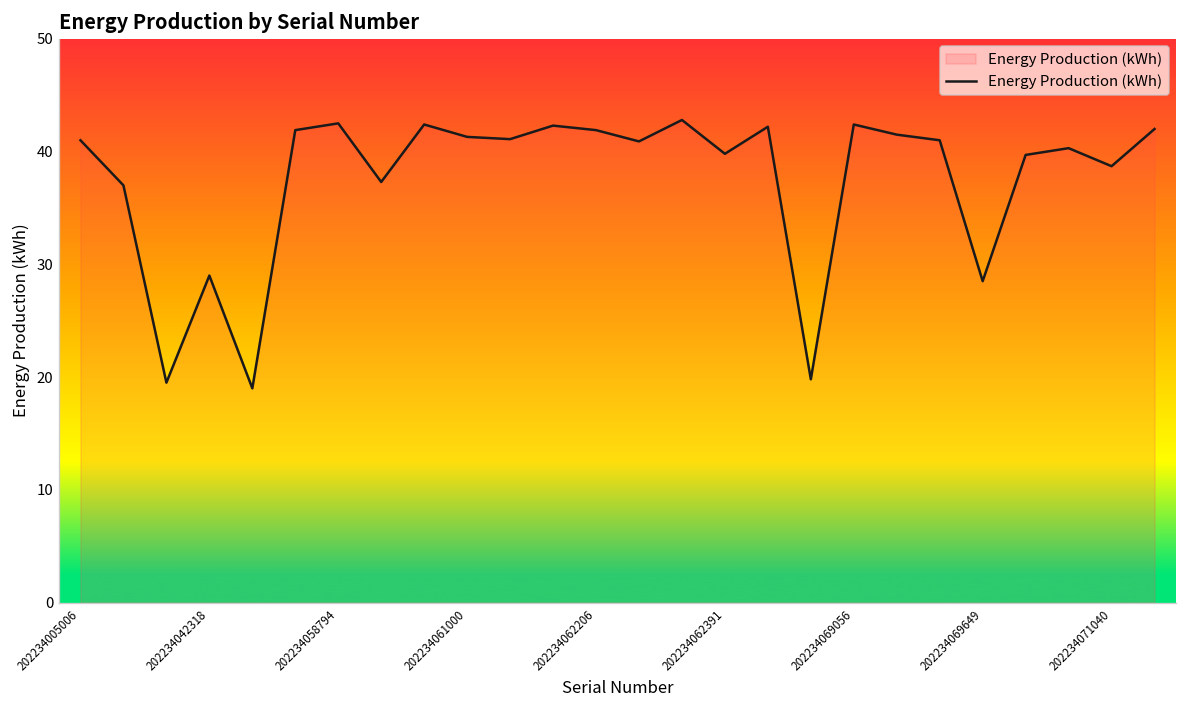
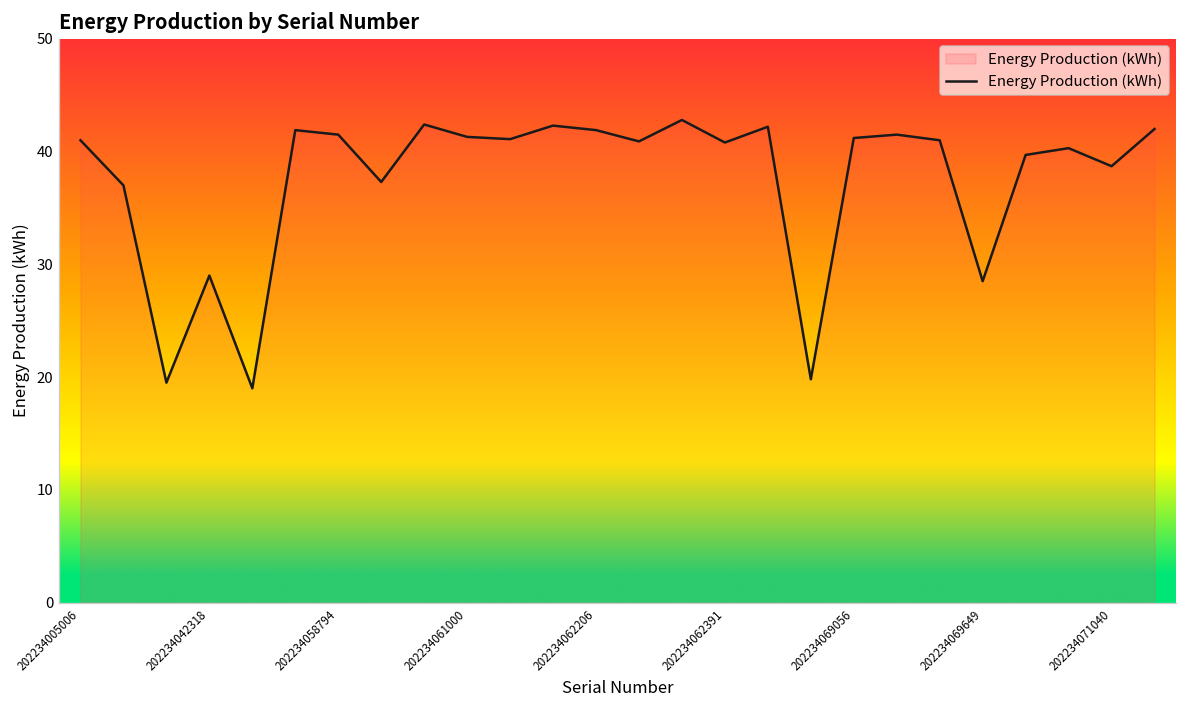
202234058794: 43 -> 42
202234062391: 40 -> 41
202234069056: 42 -> 41
